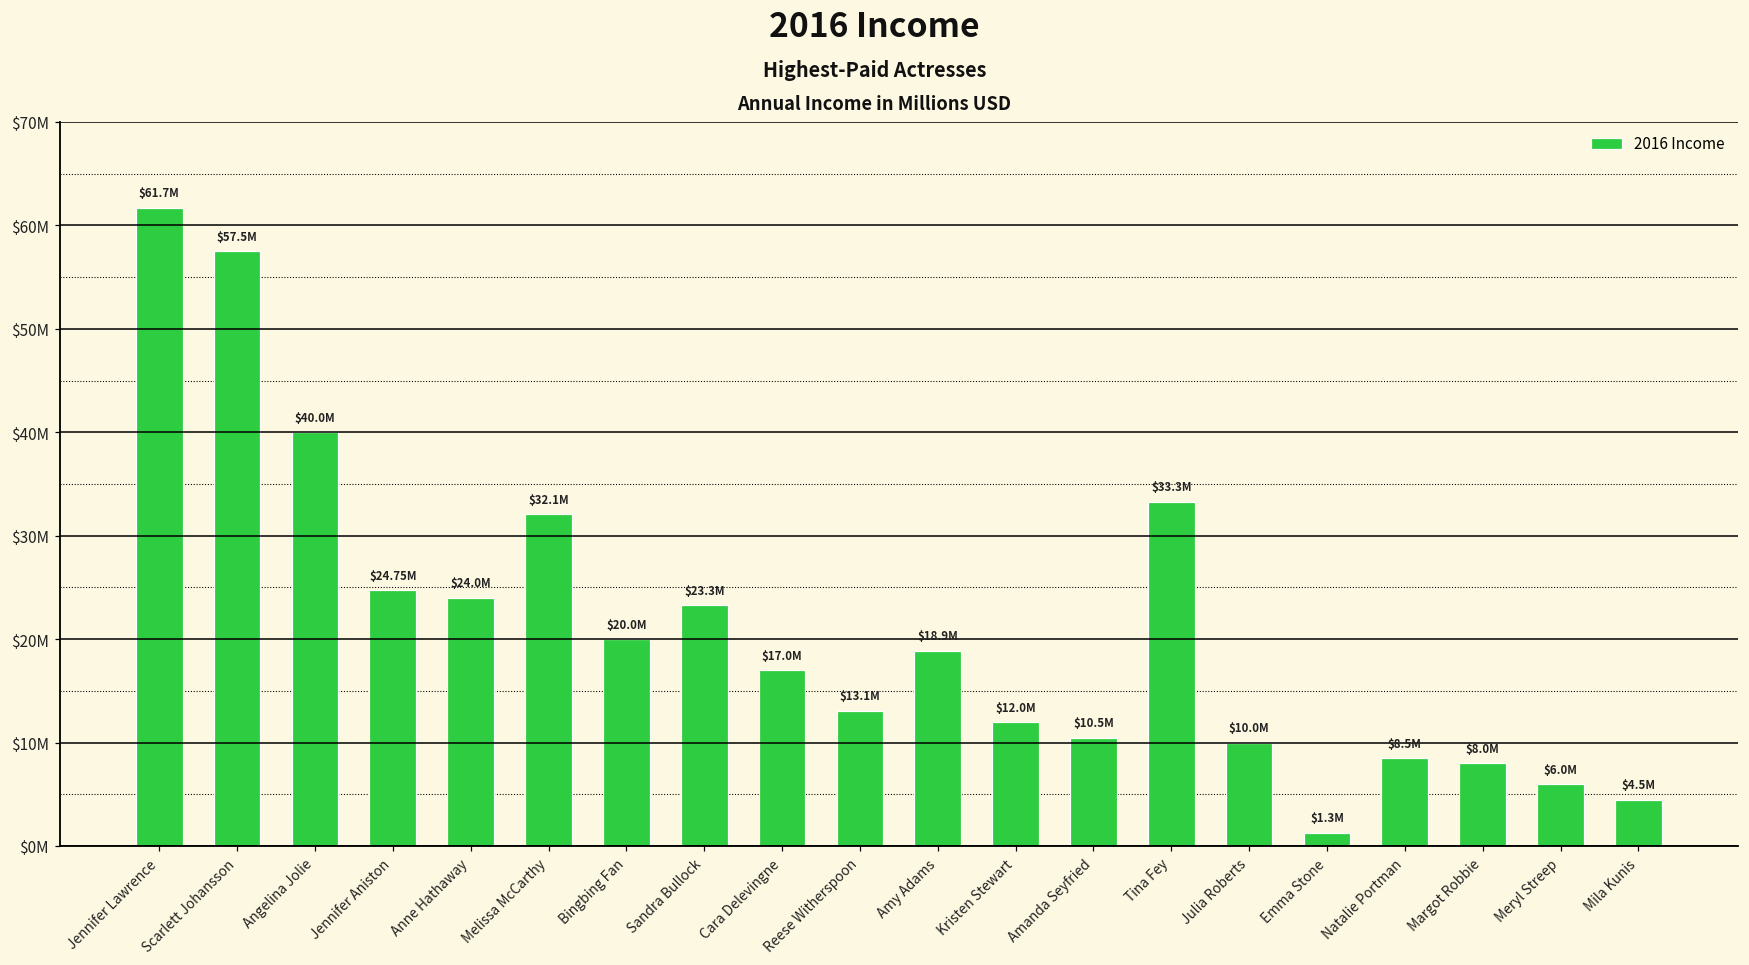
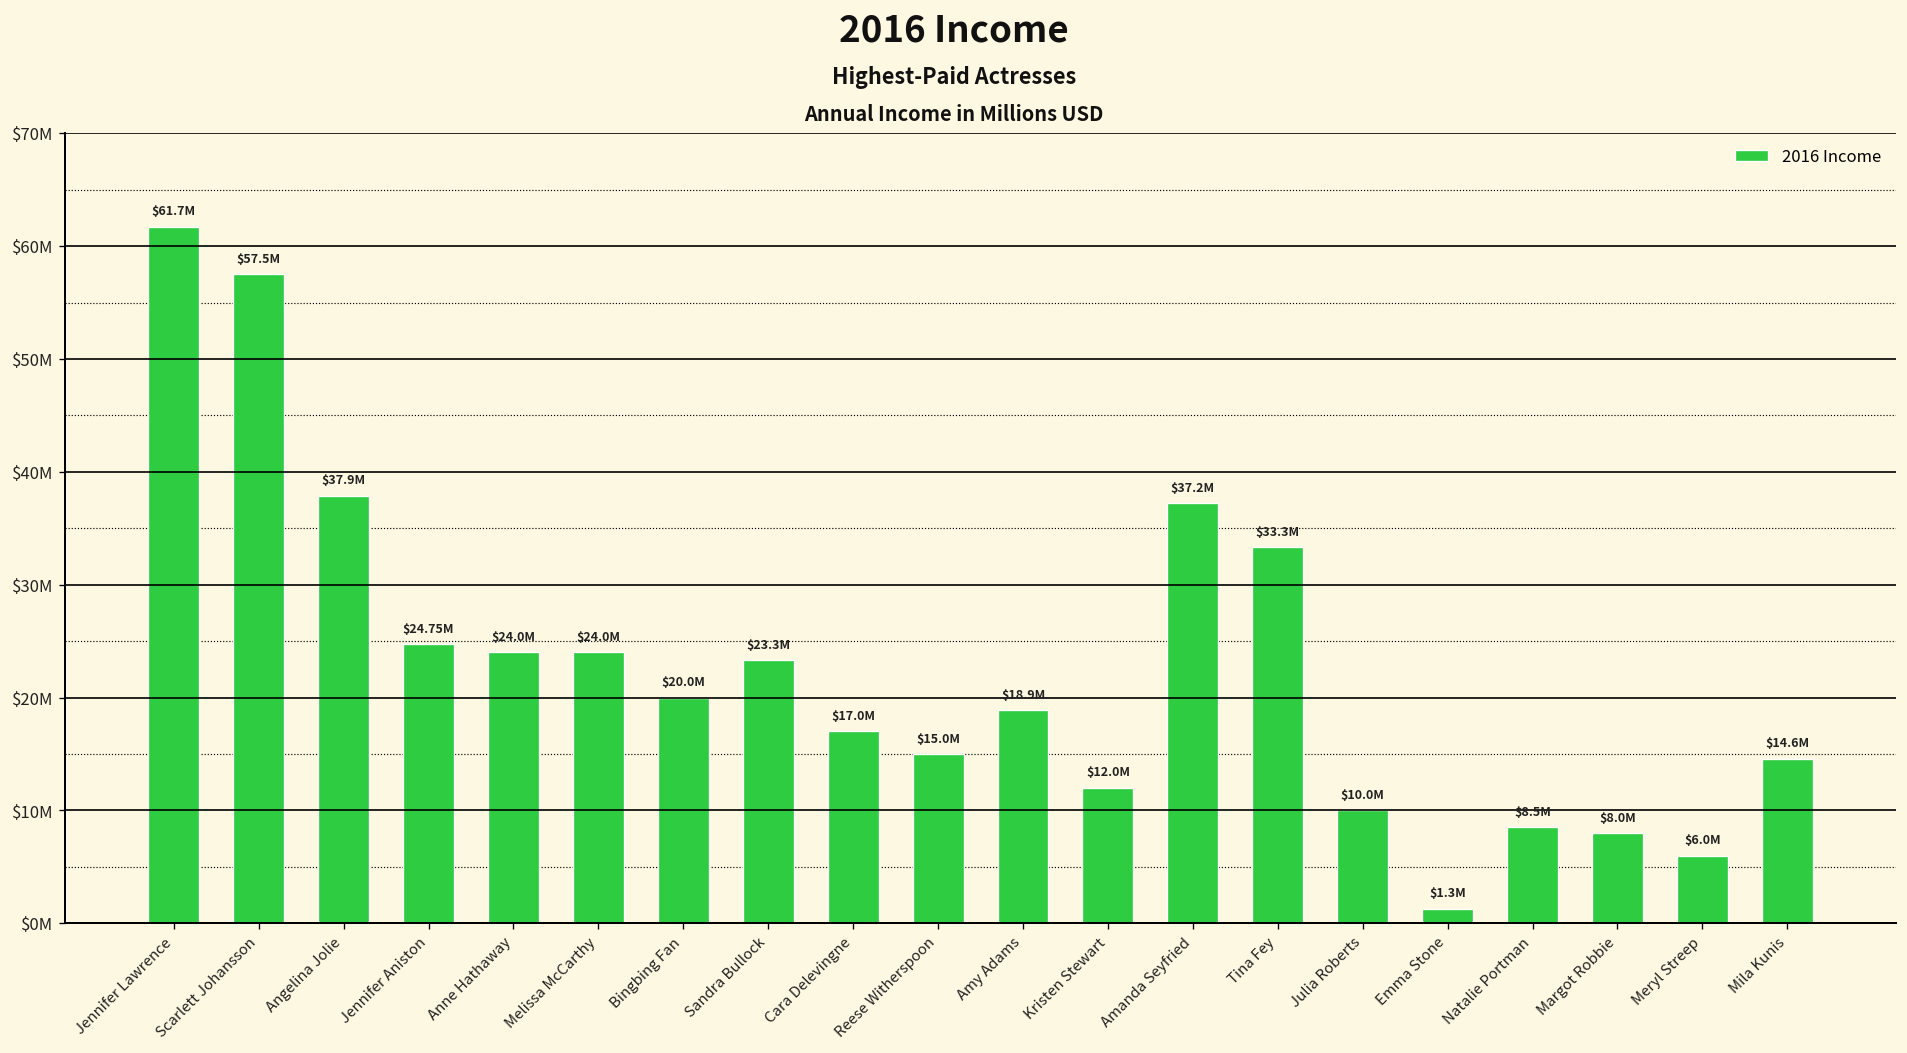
Angelina Jolie: $40.0M -> $37.9M
Melissa McCarthy: $32.1M -> $24.0M
Reese Witherspoon: $13.1M -> $15.0M
Amanda Seyfried: $10.5M -> $37.2M
Mila Kunis: $4.5M -> $14.6M
